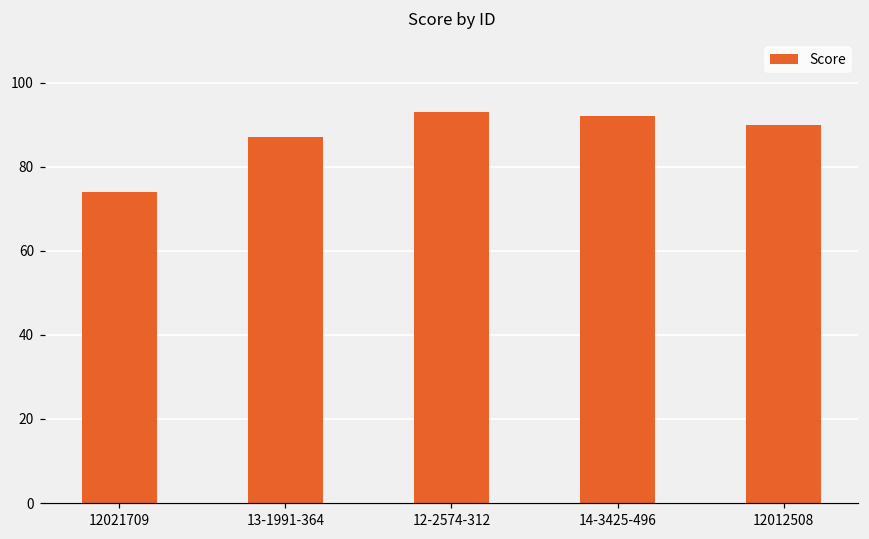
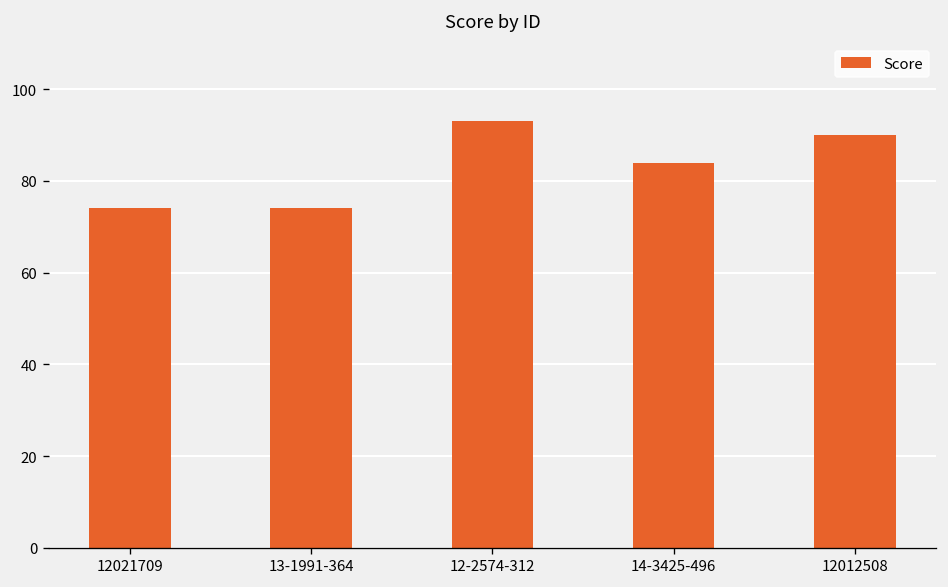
13-1991-364: 87 -> 74
14-3425-496: 92 -> 84
